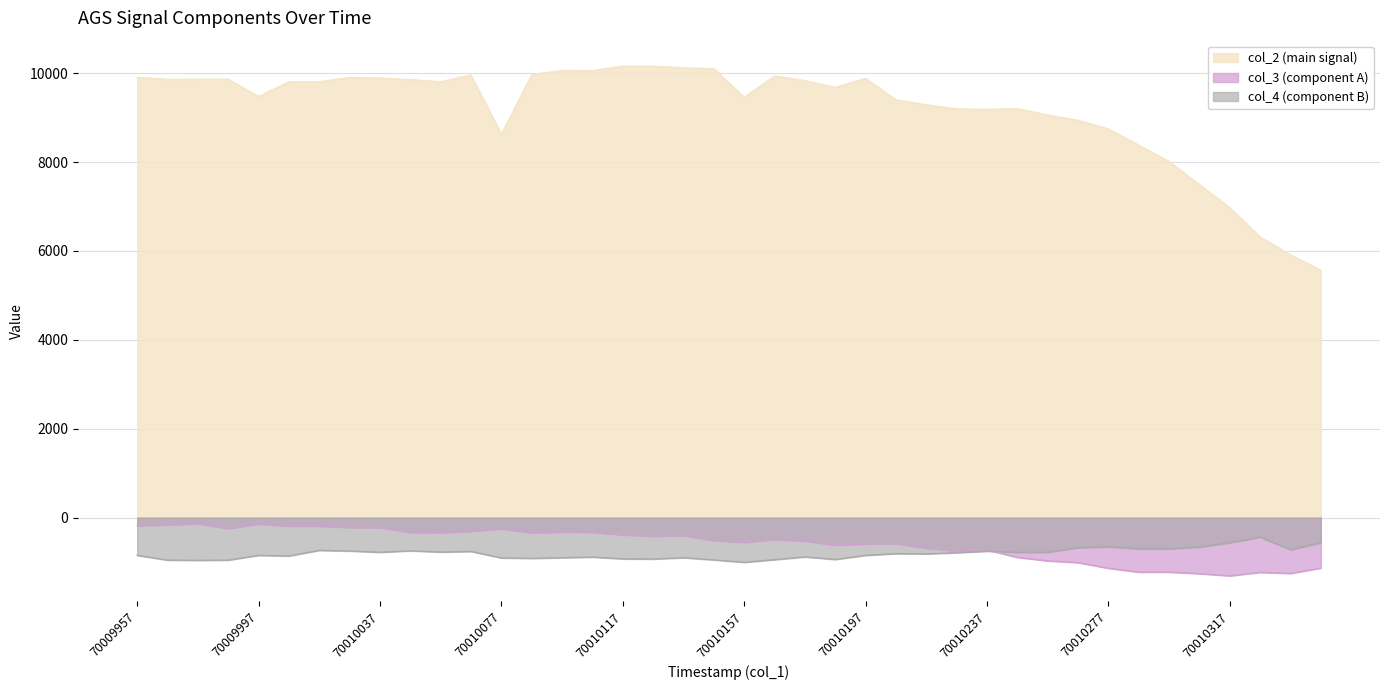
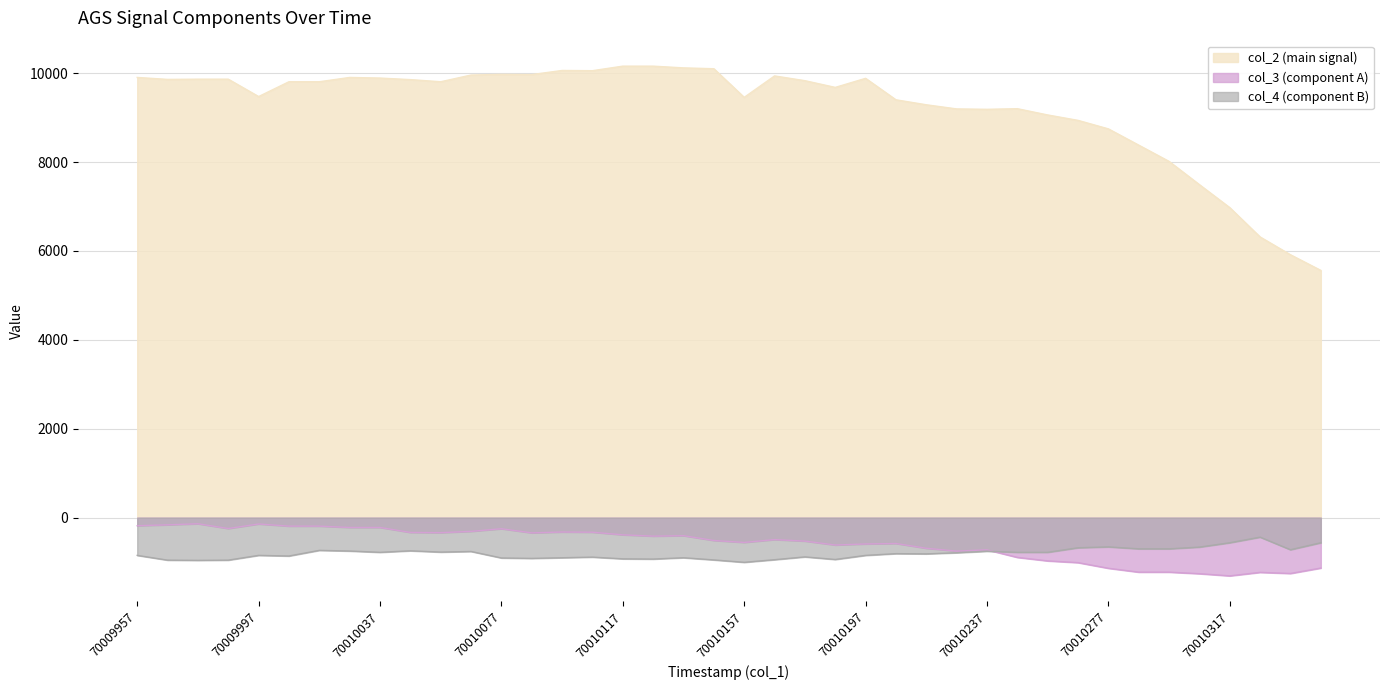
col_2 (main signal), 70010077: 8600 -> 10000
